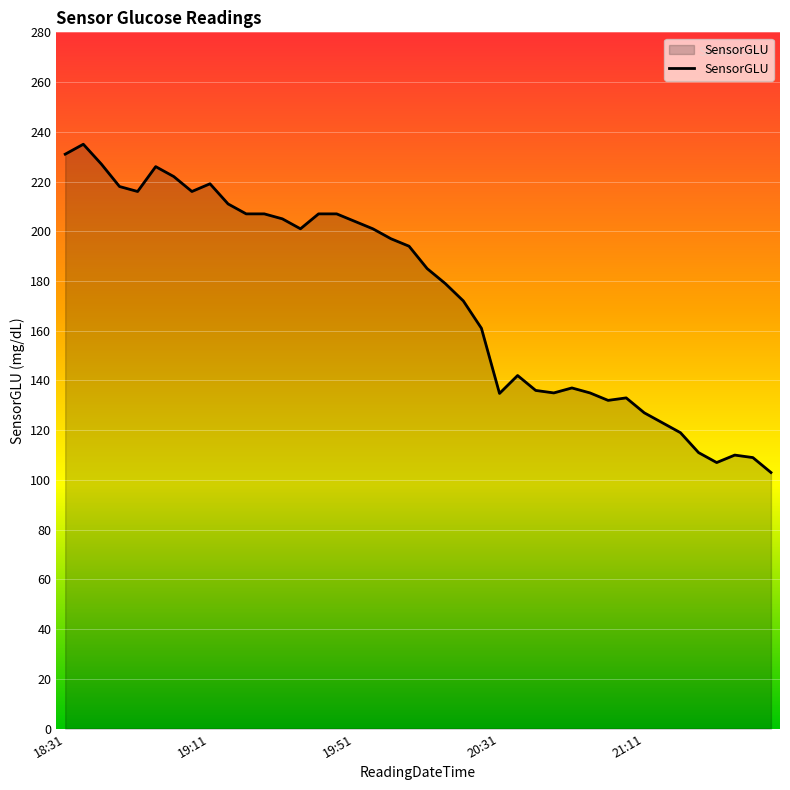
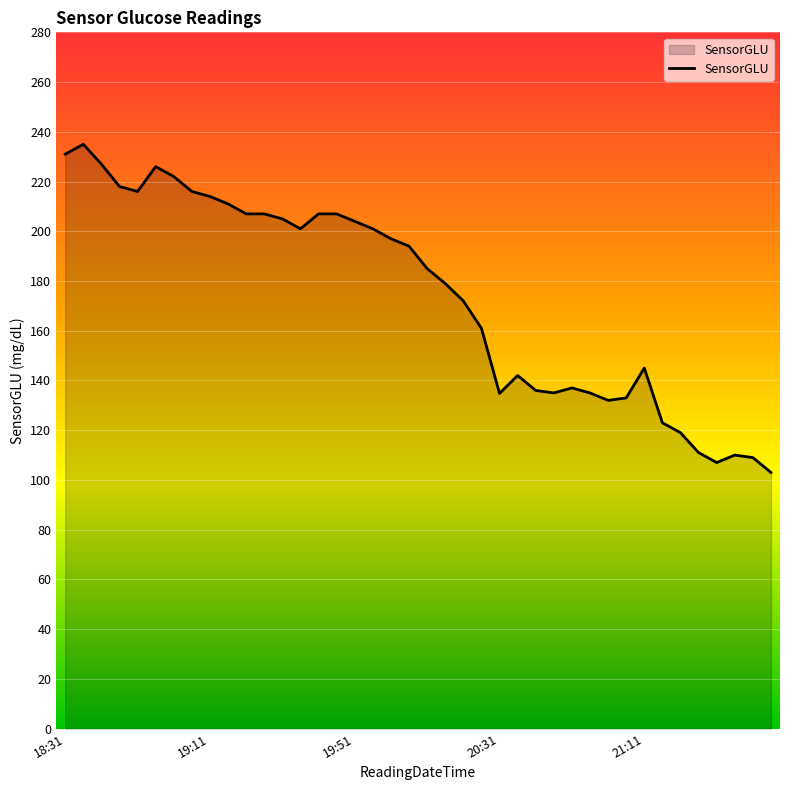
19:11: 219 -> 214
21:11: 127 -> 145
